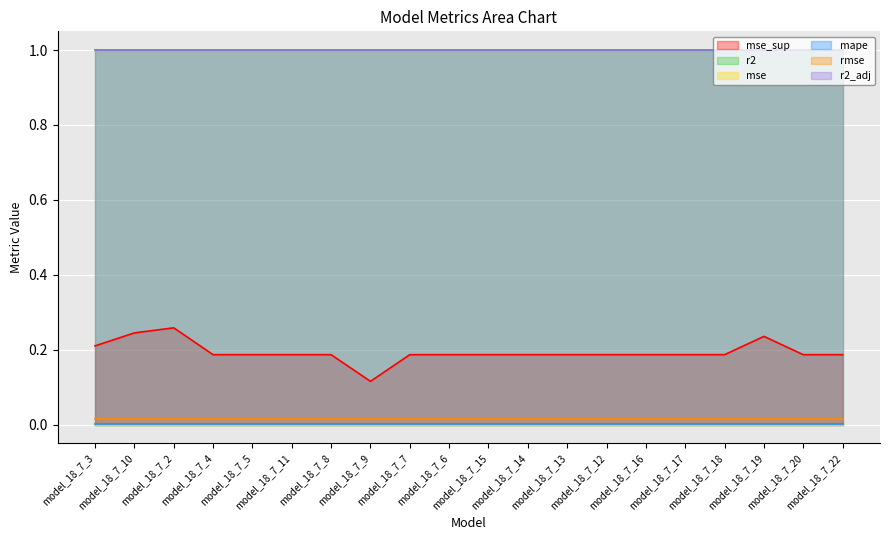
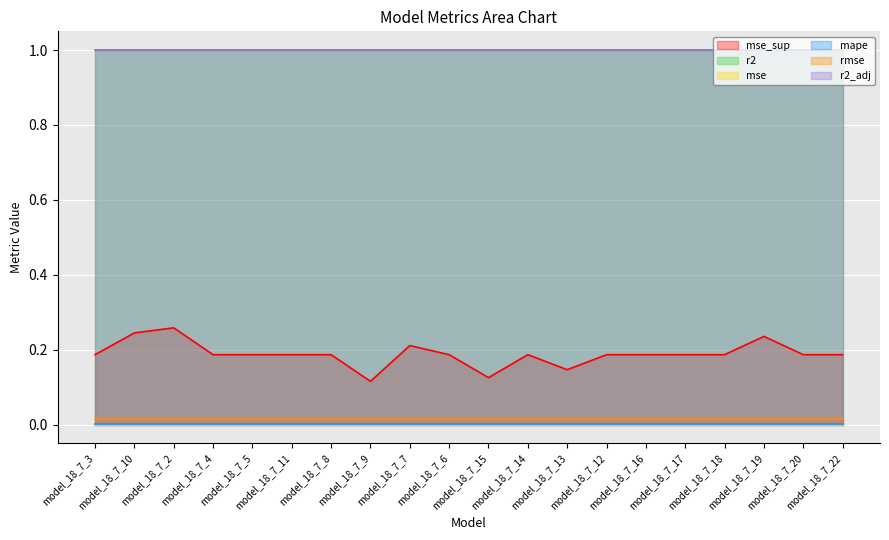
mse_sup, model_18_7_3: 0.21 -> 0.19
mse_sup, model_18_7_7: 0.19 -> 0.21
mse_sup, model_18_7_15: 0.19 -> 0.13
mse_sup, model_18_7_13: 0.19 -> 0.15
